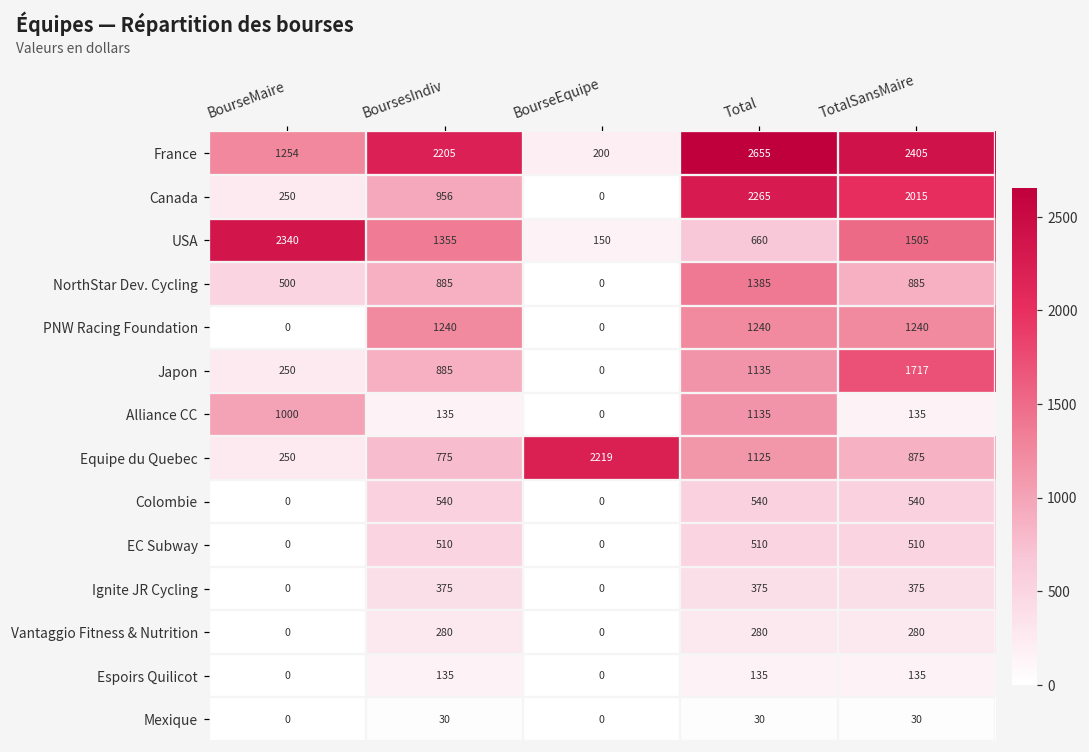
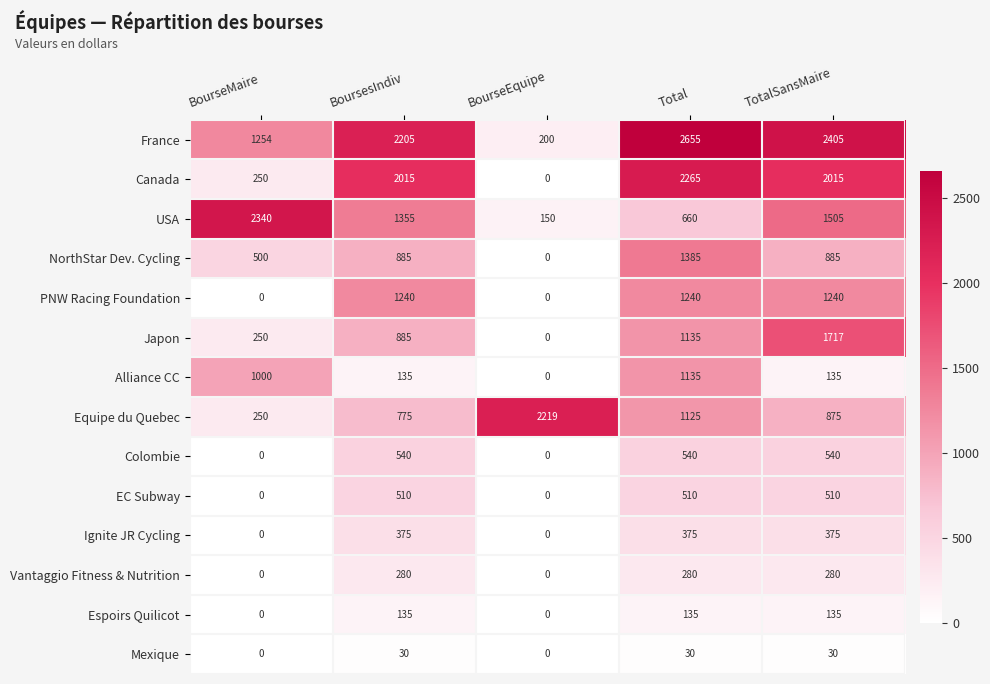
Canada, BoursesIndiv: 956 -> 2015
